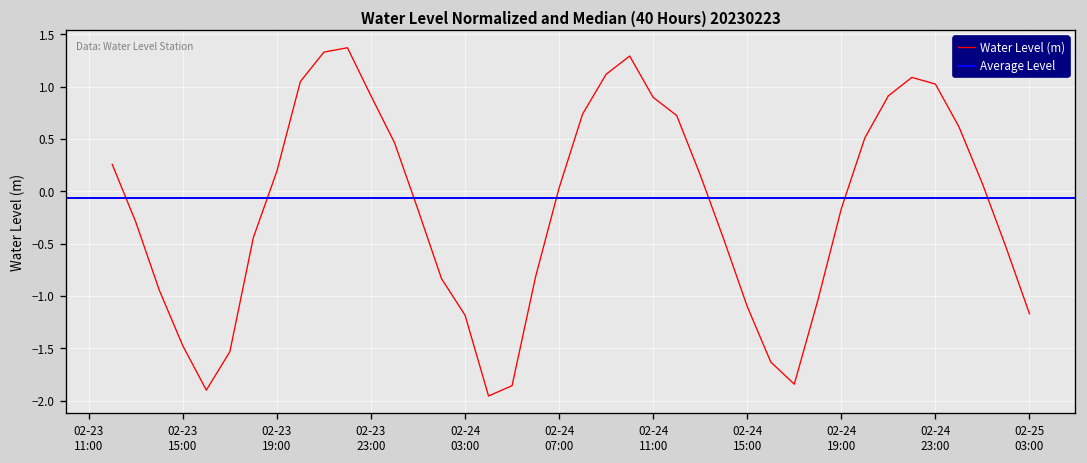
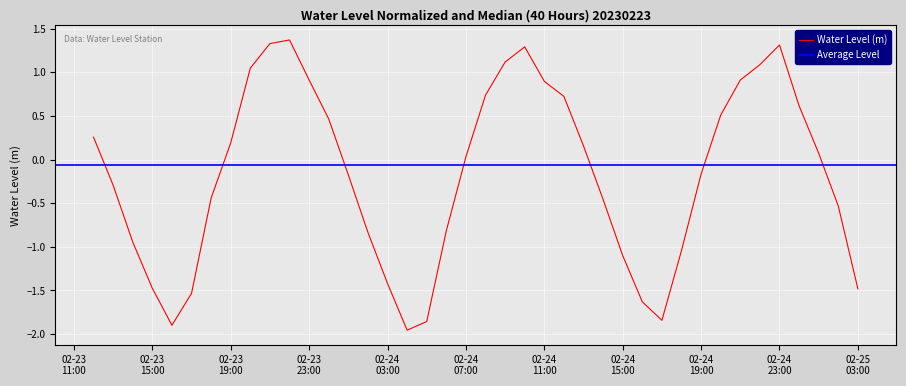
02-24 03:00: -1.2 -> -1.4
02-24 23:00: 1.0 -> 1.3
02-25 03:00: -1.2 -> -1.5
